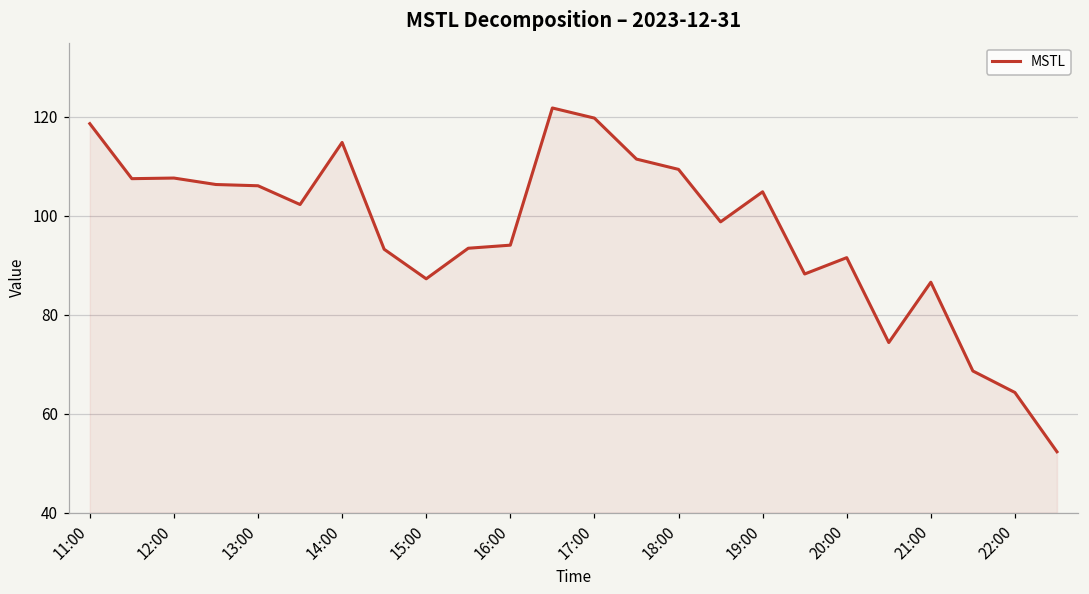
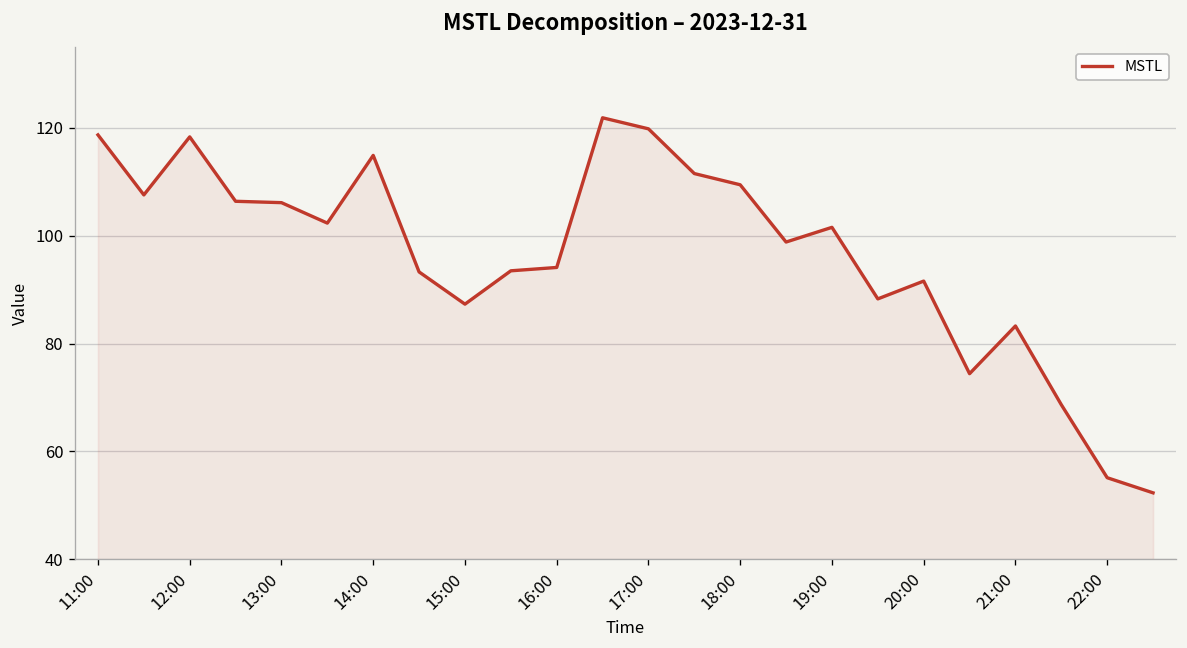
12:00: 108 -> 118
19:00: 105 -> 102
21:00: 87 -> 83
22:00: 64 -> 55
